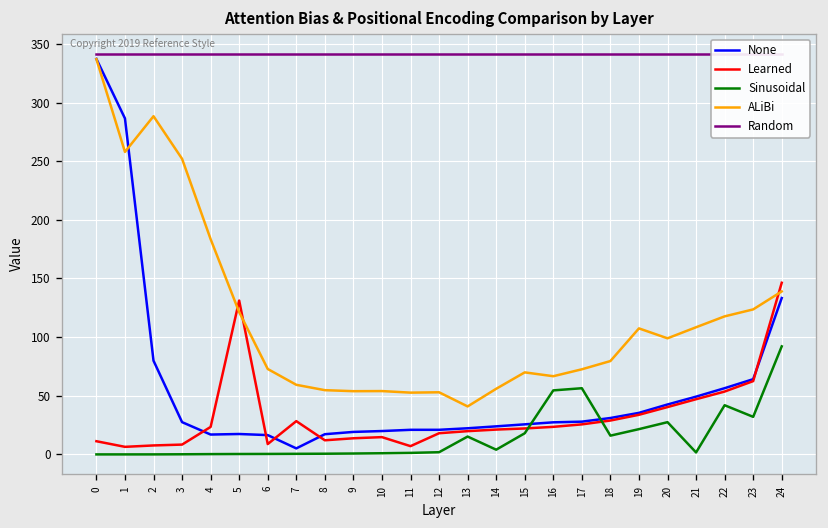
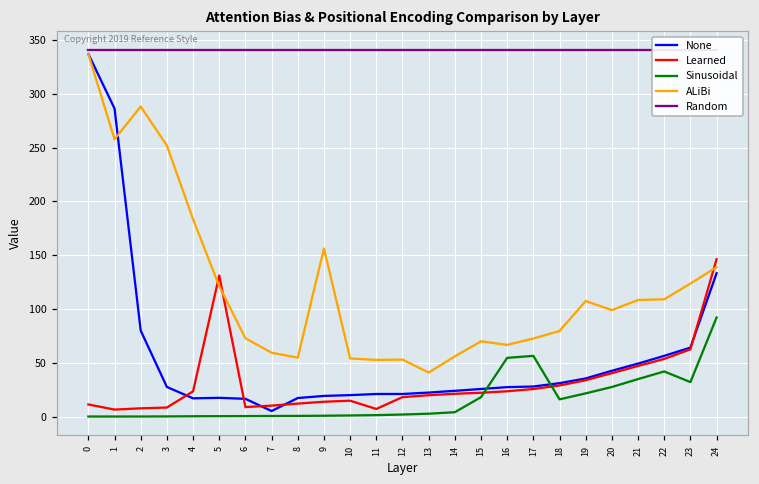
Learned, 7: 30 -> 10
ALiBi, 9: 50 -> 160
Sinusoidal, 13: 20 -> 0
Sinusoidal, 21: 0 -> 30
ALiBi, 22: 120 -> 110
